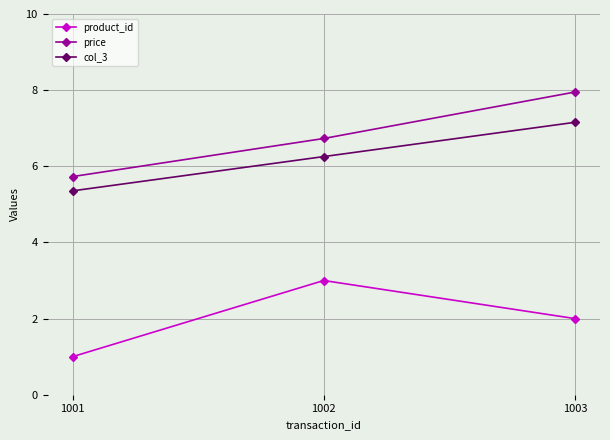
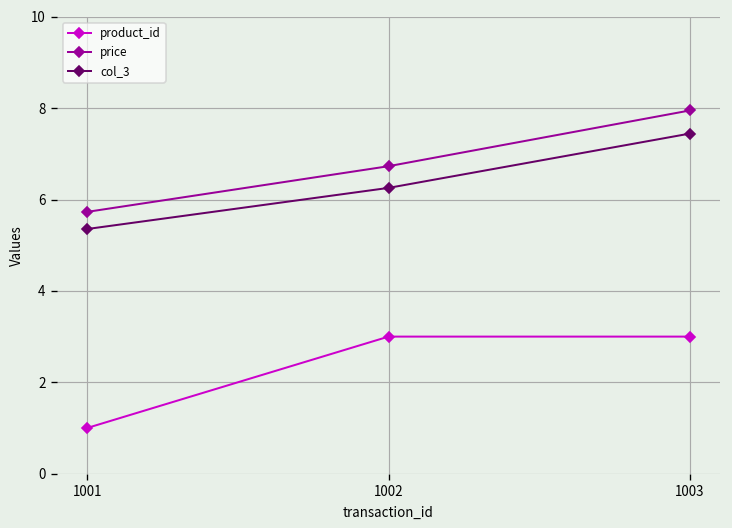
product_id, 1003: 2 -> 3
col_3, 1003: 7.2 -> 7.4
